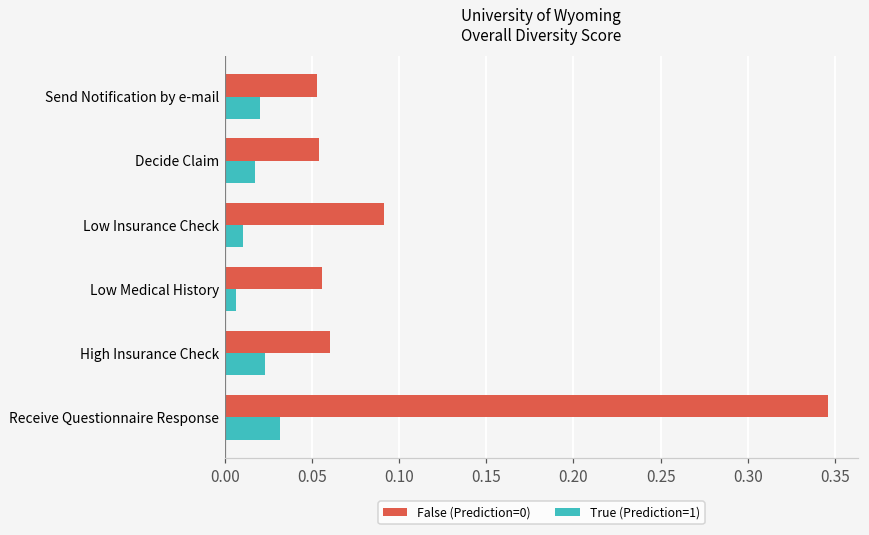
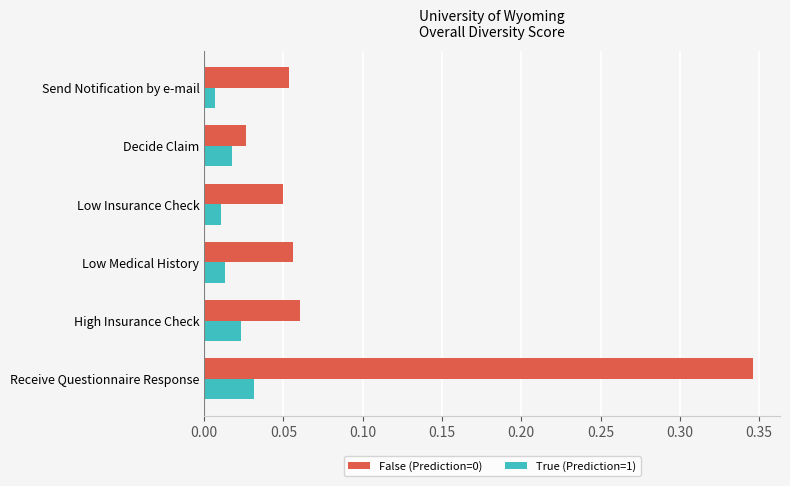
True (Prediction=1), Send Notification by e-mail: 0.021 -> 0.007
False (Prediction=0), Decide Claim: 0.054 -> 0.026
False (Prediction=0), Low Insurance Check: 0.092 -> 0.050
True (Prediction=1), Low Medical History: 0.006 -> 0.013
